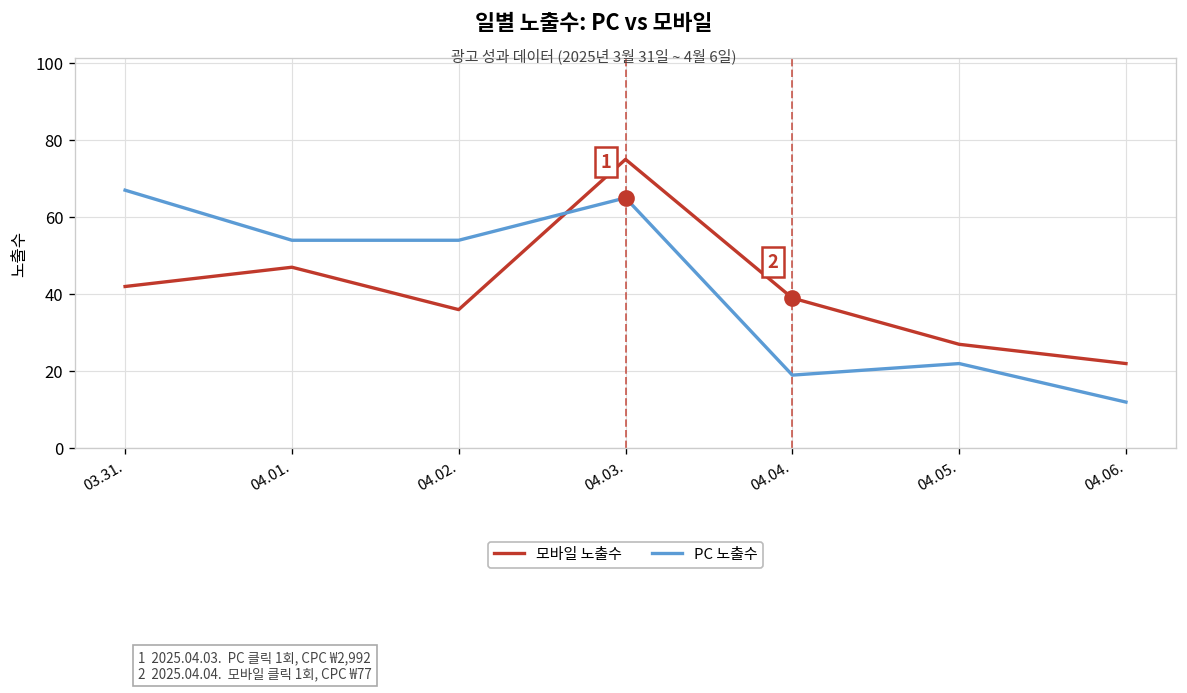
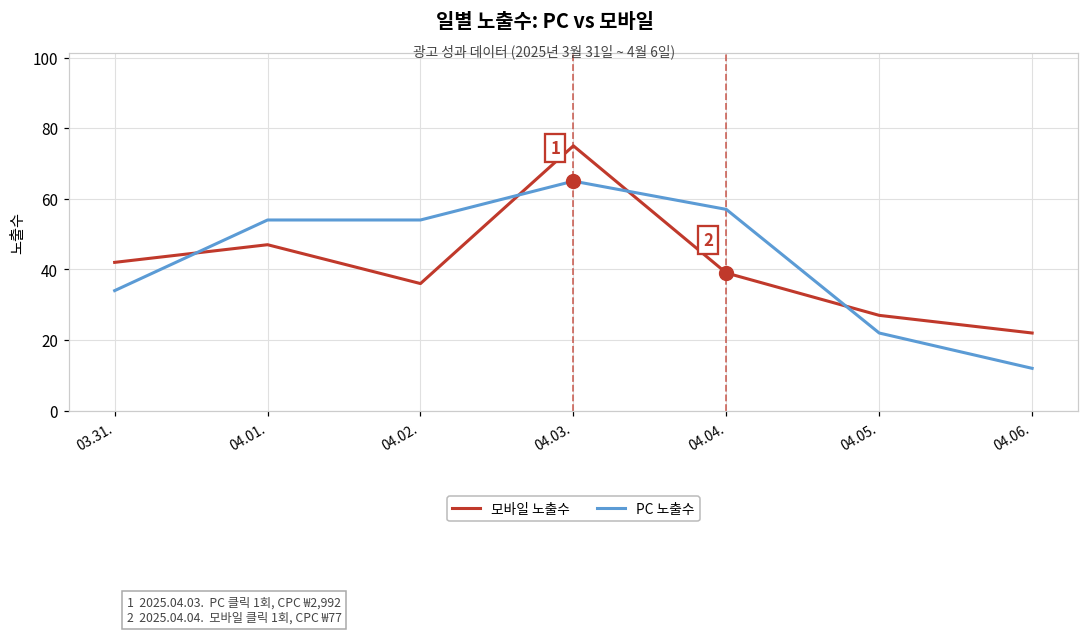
PC 노출수, 03.31.: 67 -> 34
PC 노출수, 04.04.: 19 -> 57
